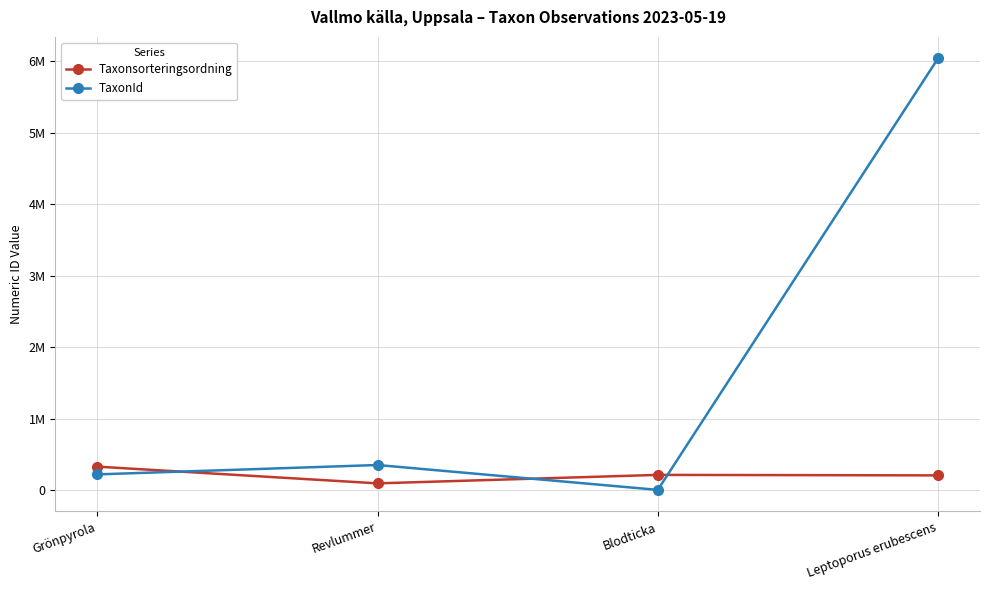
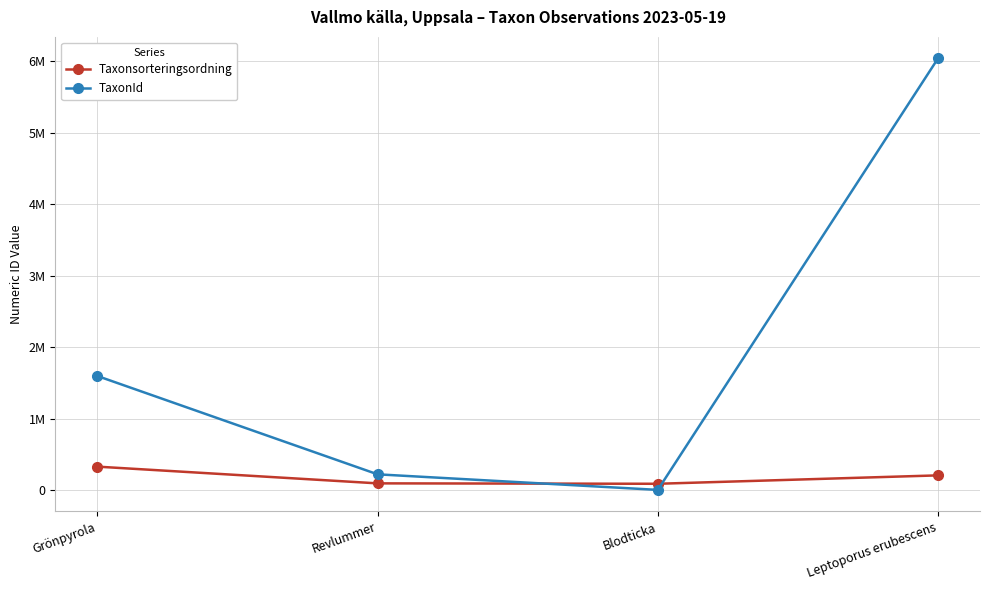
TaxonId, Grönpyrola: 200000 -> 1600000
TaxonId, Revlummer: 400000 -> 200000
Taxonsorteringsordning, Blodticka: 200000 -> 100000
